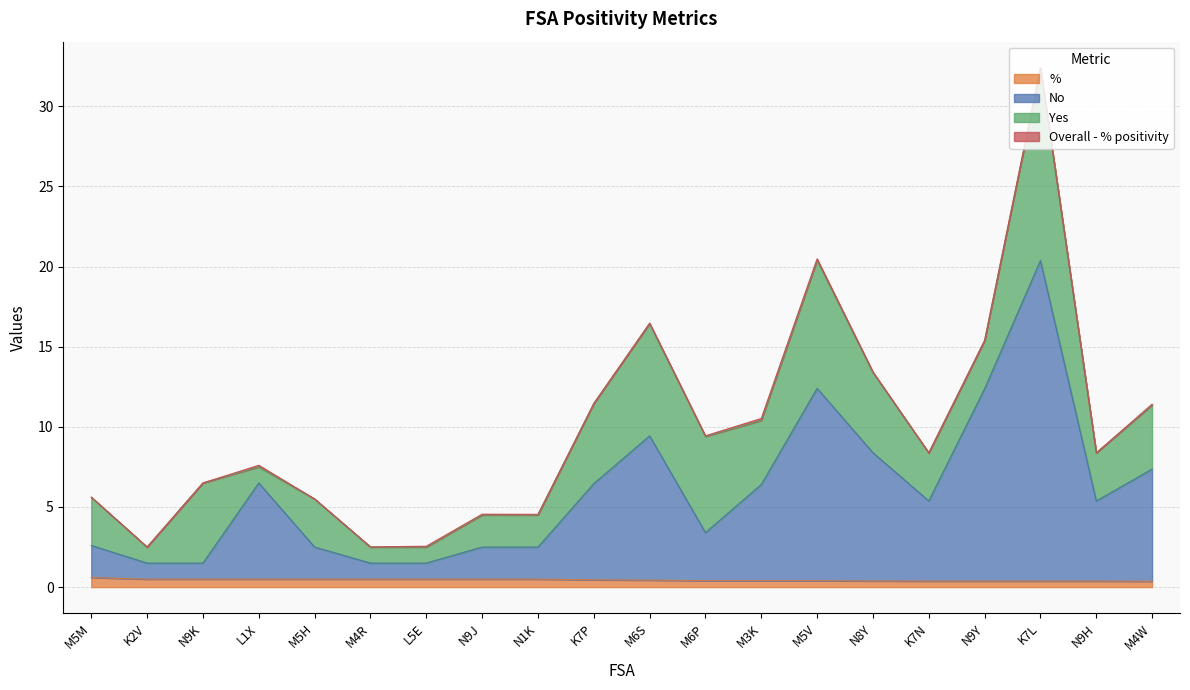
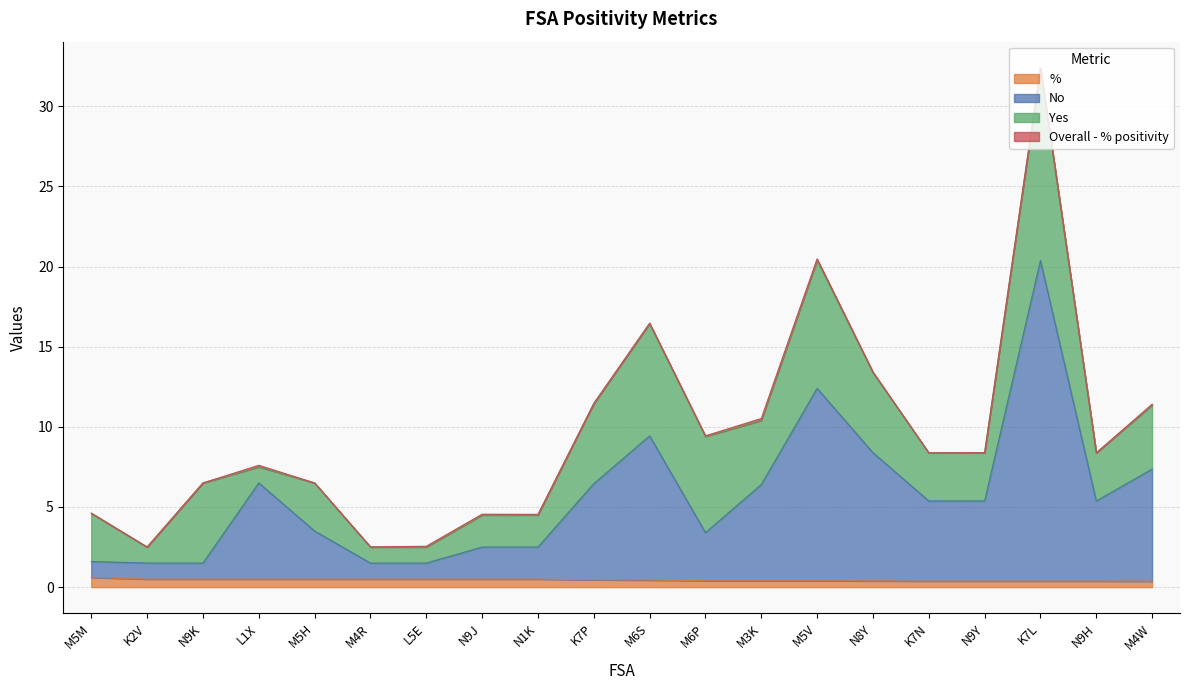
No, M5M: 2 -> 1
No, M5H: 2 -> 3
No, N9Y: 12 -> 5
